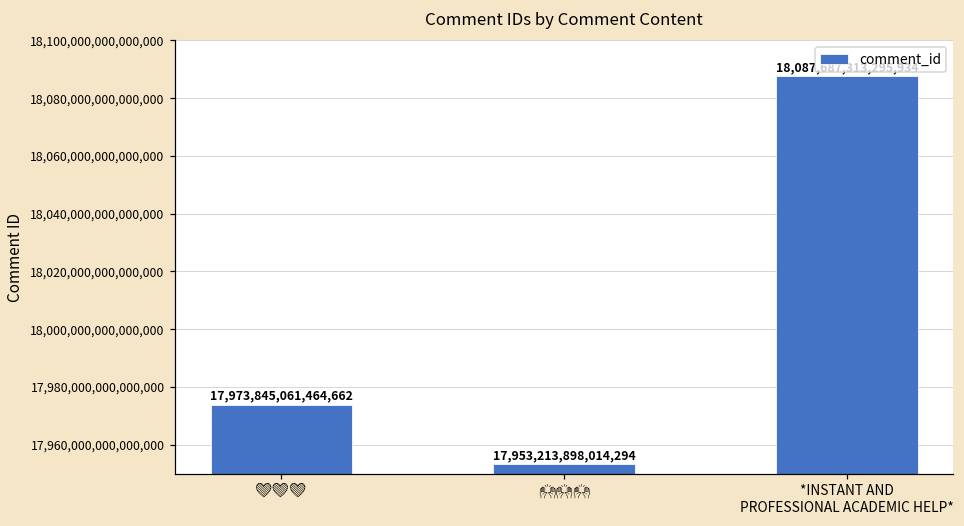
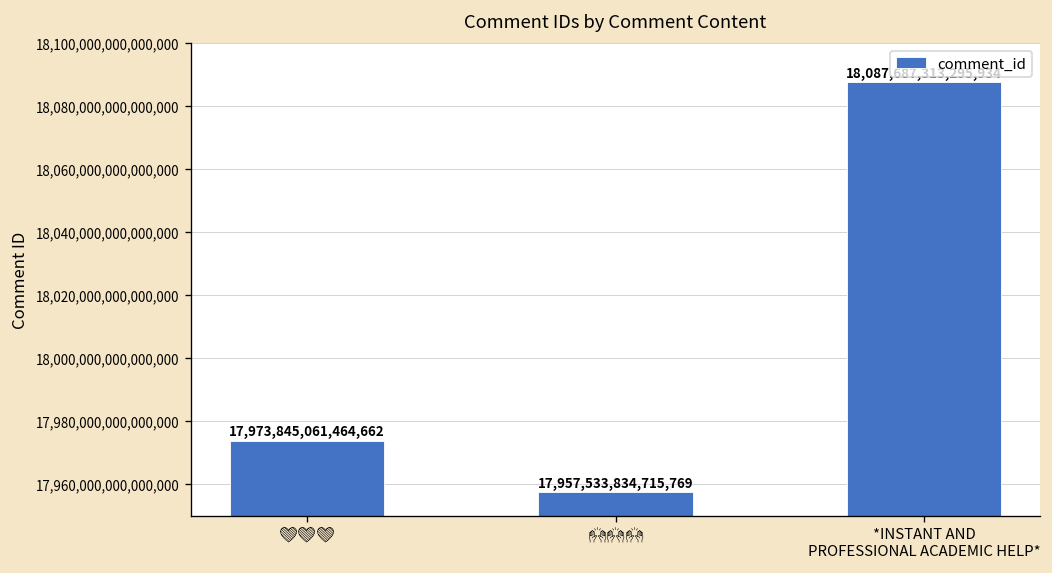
🙌🙌🙌: 17,953,213,898,014,294 -> 17,957,533,834,715,769
